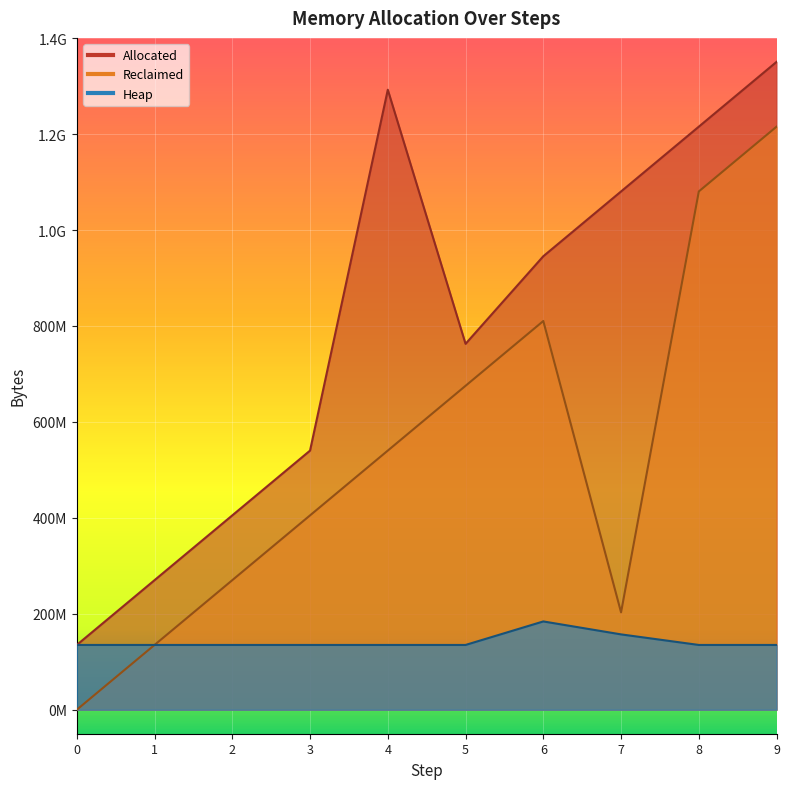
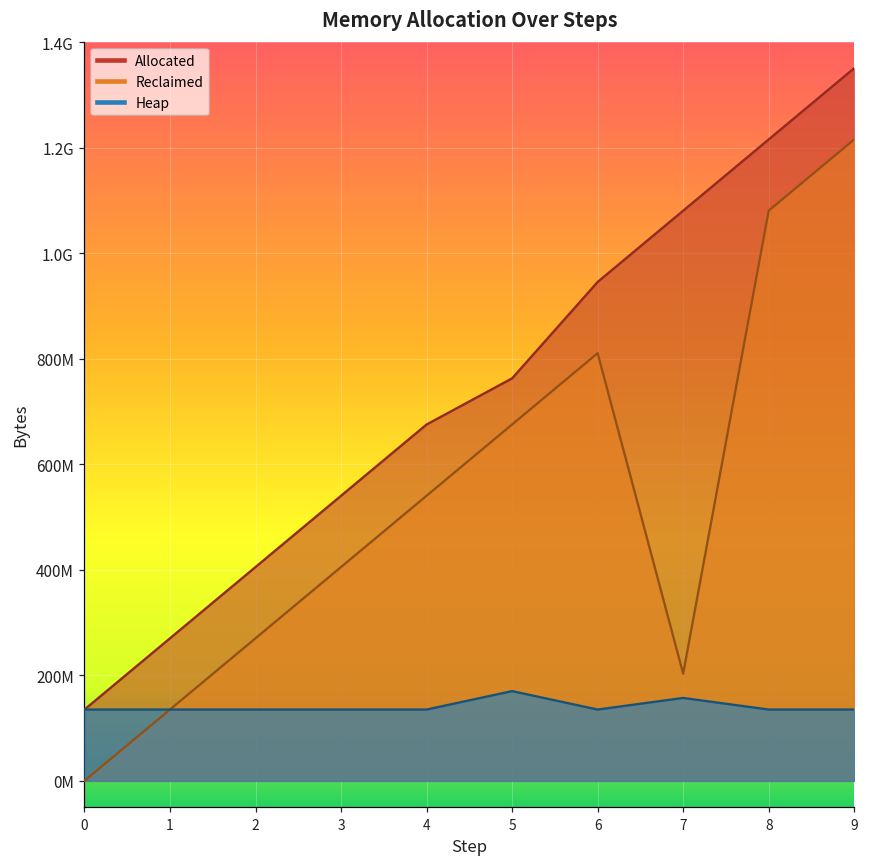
Allocated, 4: 1290000000 -> 680000000
Heap, 5: 140000000 -> 170000000
Heap, 6: 180000000 -> 140000000
